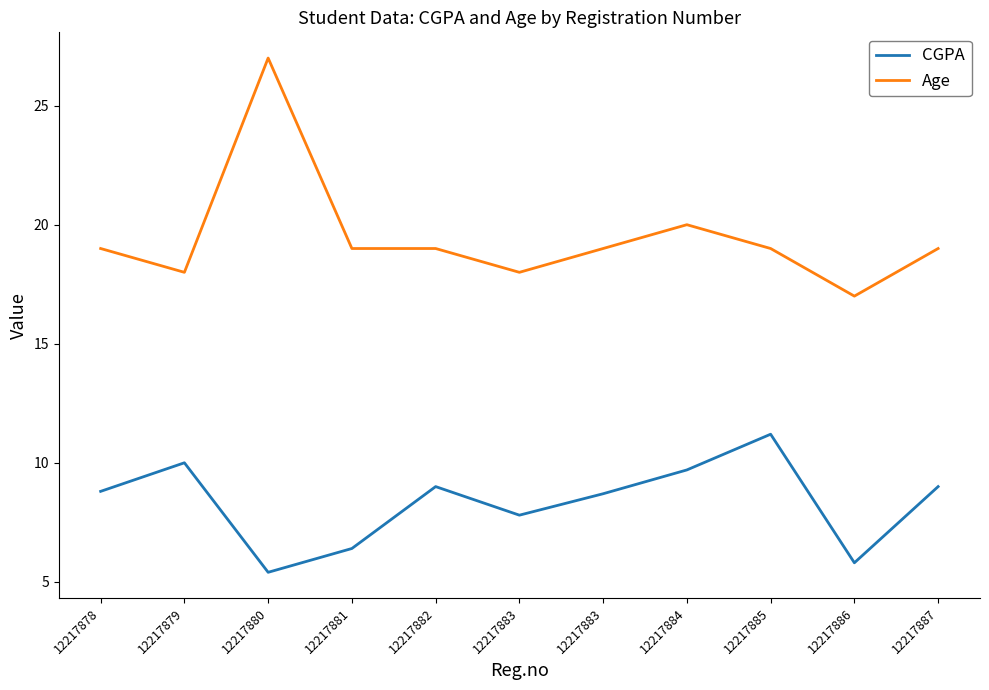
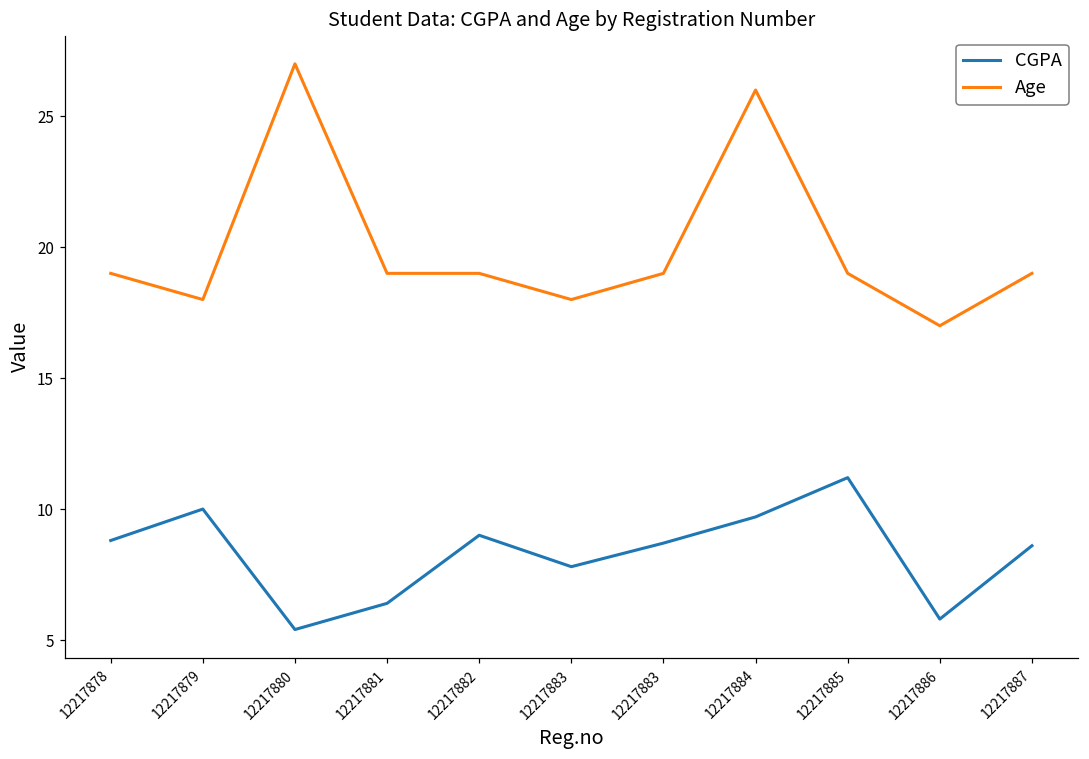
Age, 12217884: 20 -> 26
CGPA, 12217887: 9.0 -> 8.6
